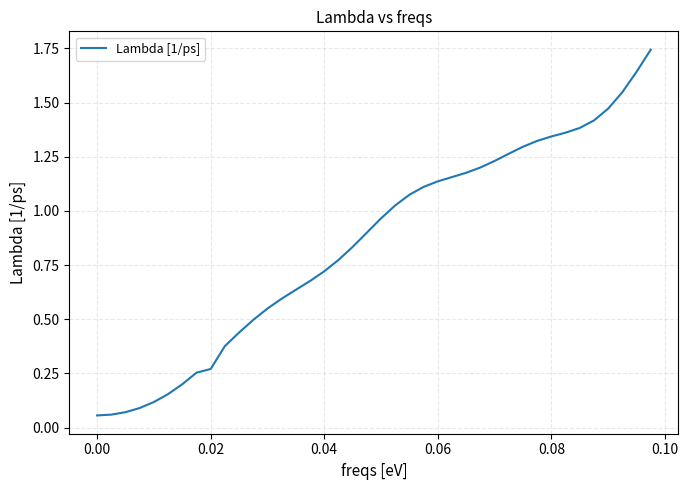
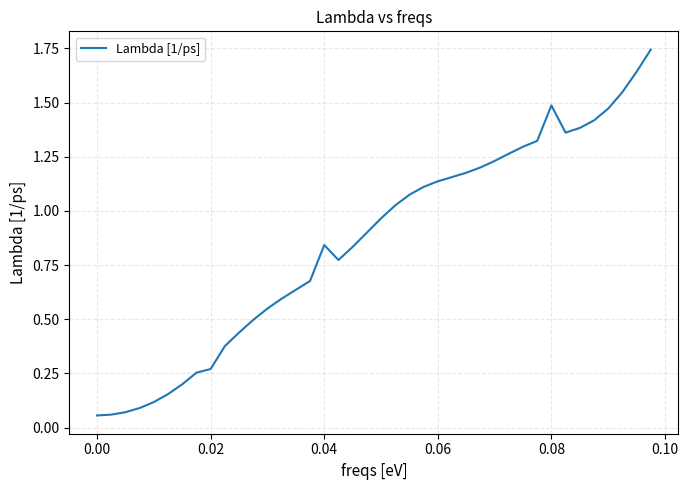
0.04: 0.72 -> 0.84
0.08: 1.34 -> 1.49
